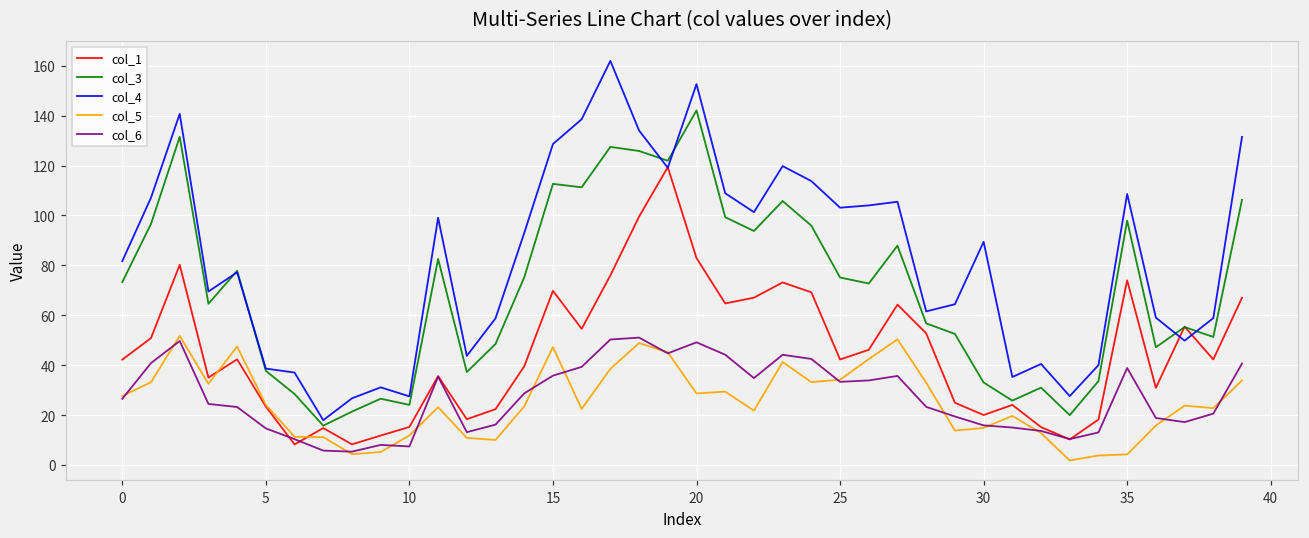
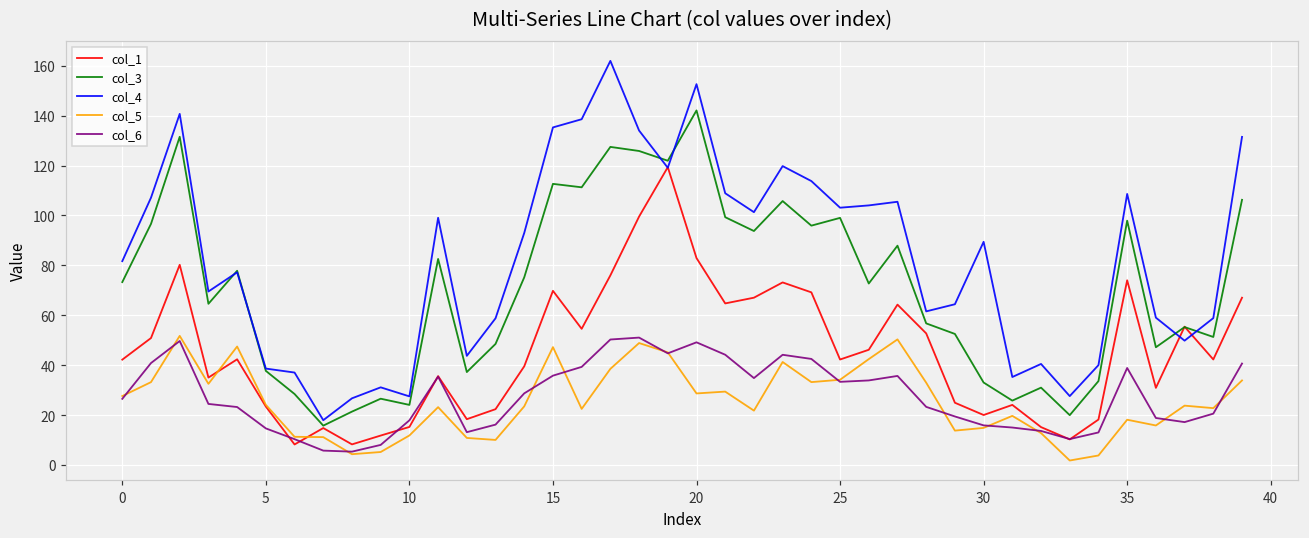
col_6, 10: 7 -> 18
col_4, 15: 129 -> 135
col_3, 25: 75 -> 99
col_5, 35: 4 -> 18
